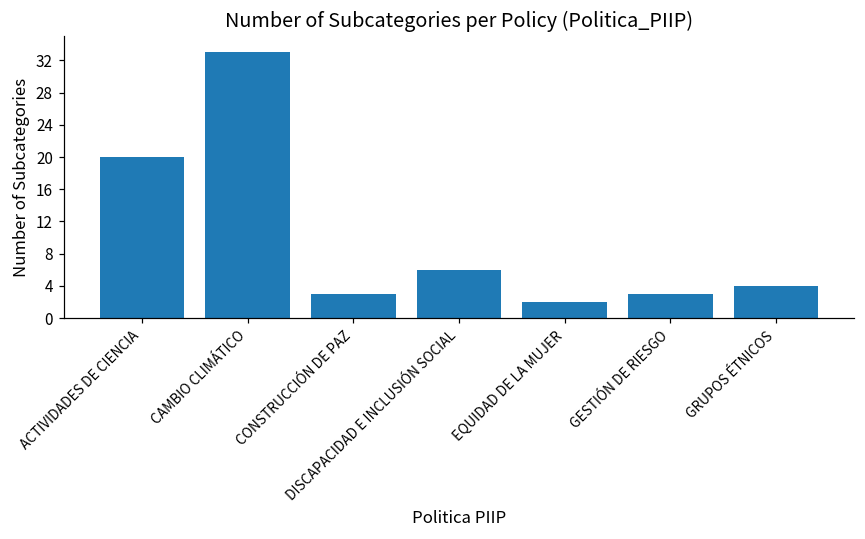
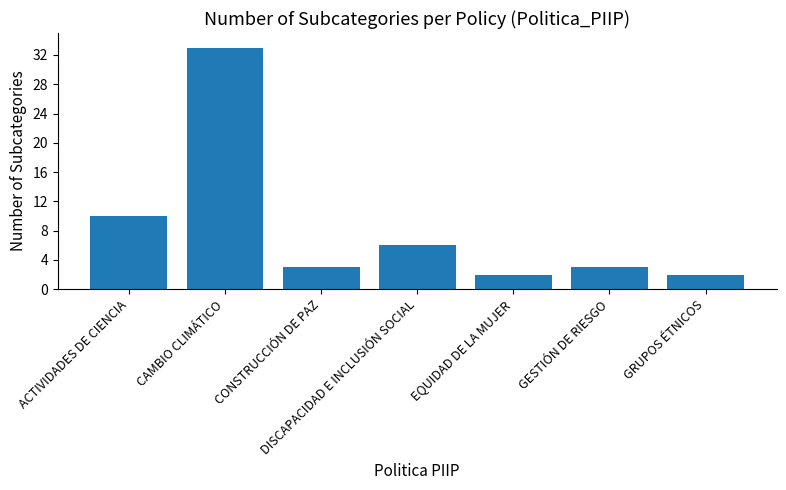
ACTIVIDADES DE CIENCIA: 20 -> 10
GRUPOS ÉTNICOS: 4 -> 2
